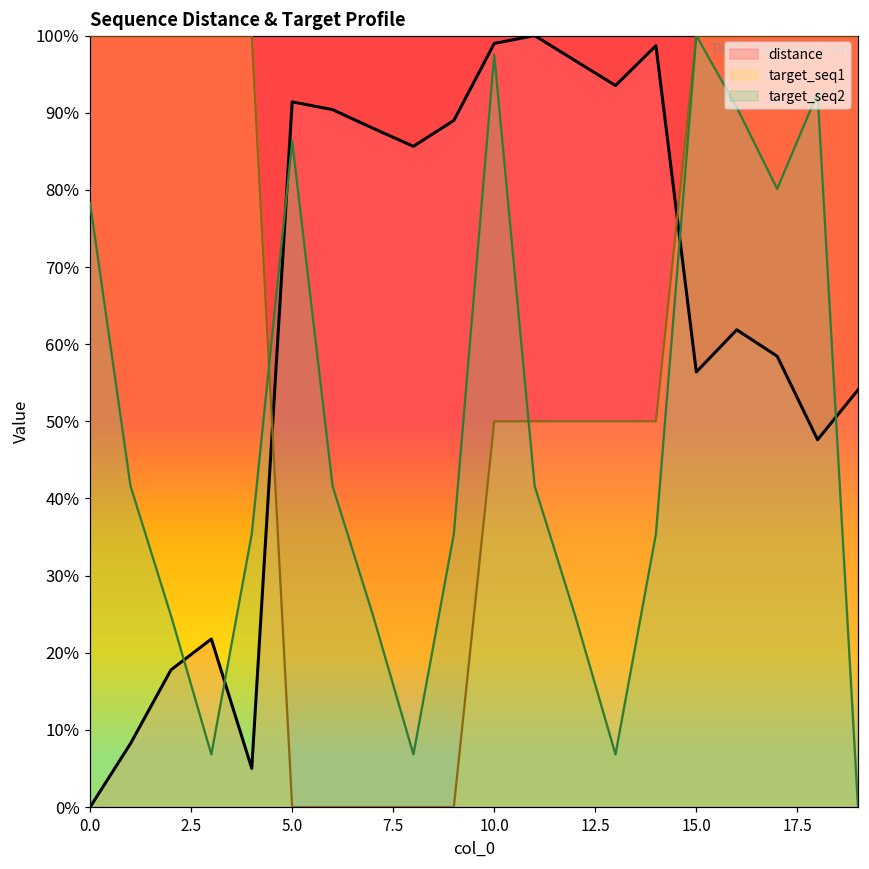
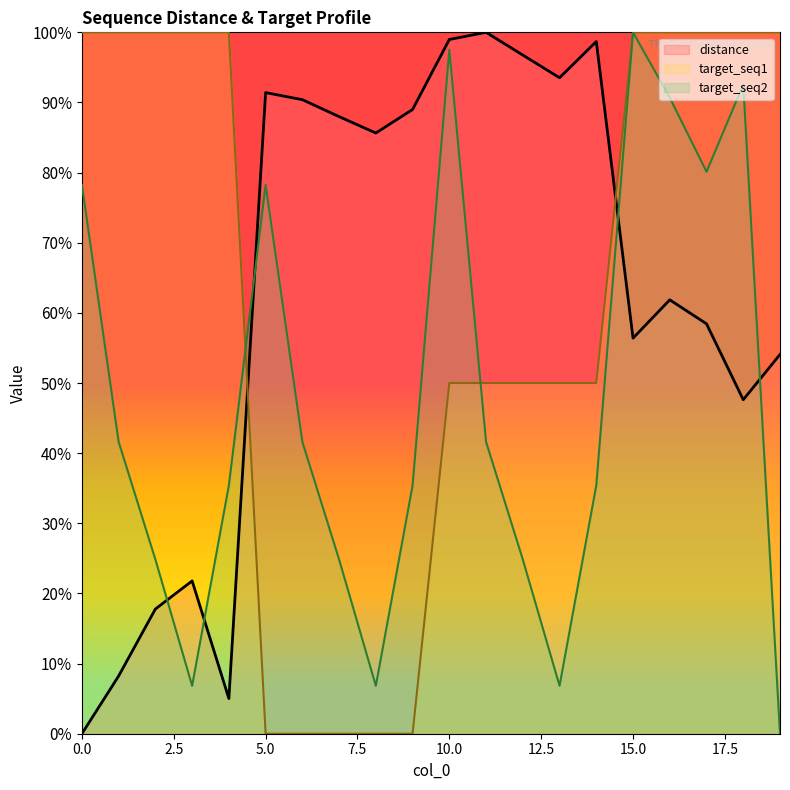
target_seq2, 5.0: 86% -> 78%
